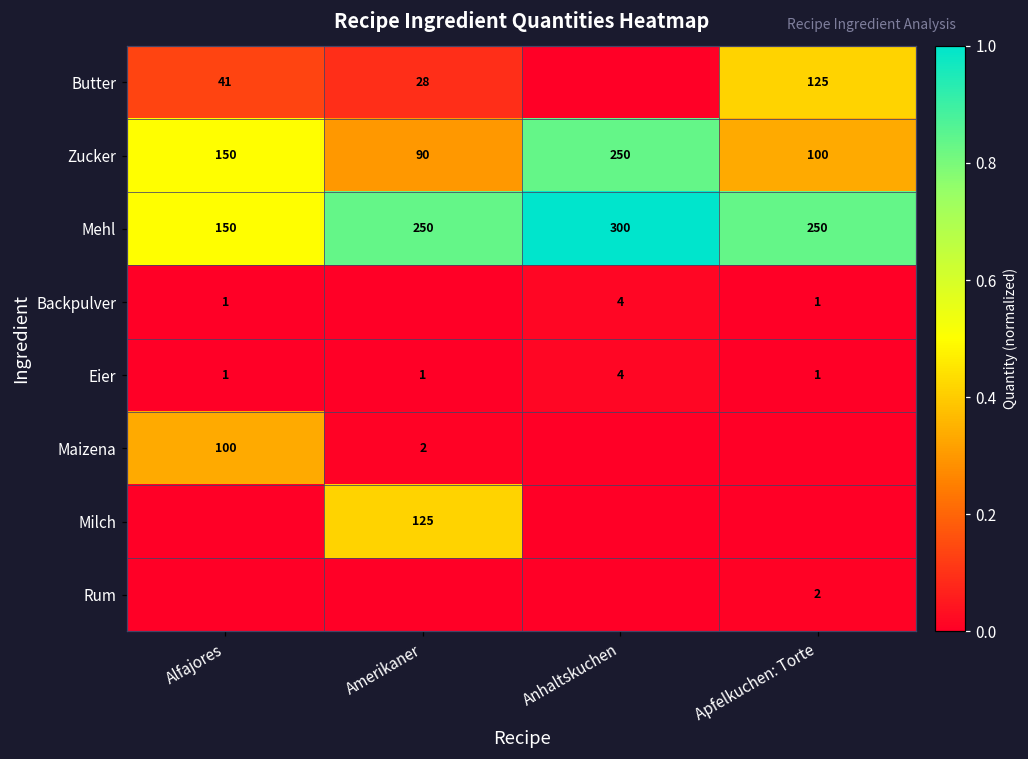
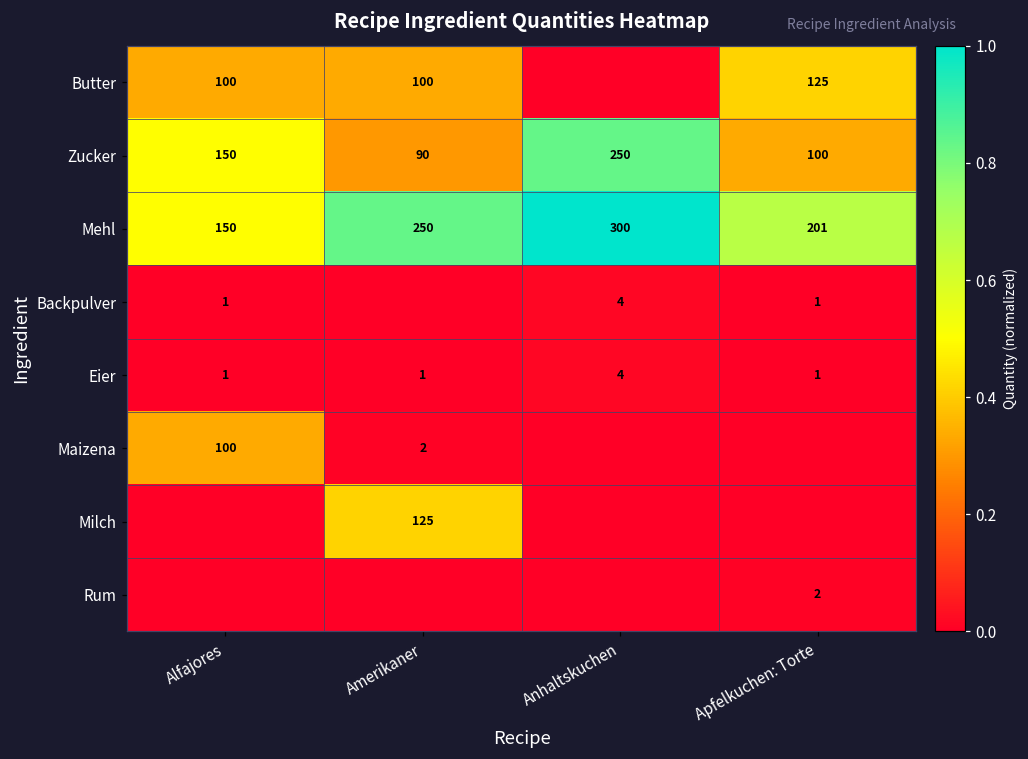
Butter, Alfajores: 41 -> 100
Butter, Amerikaner: 28 -> 100
Mehl, Apfelkuchen: Torte: 250 -> 201
